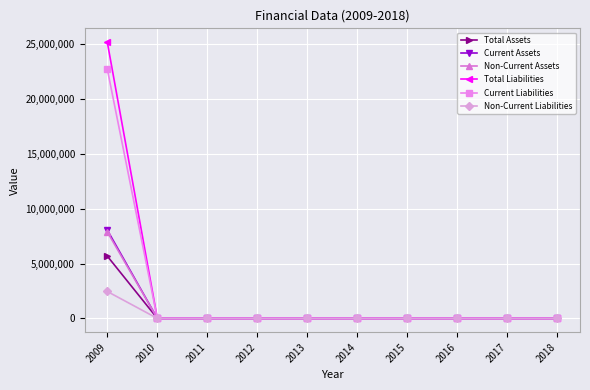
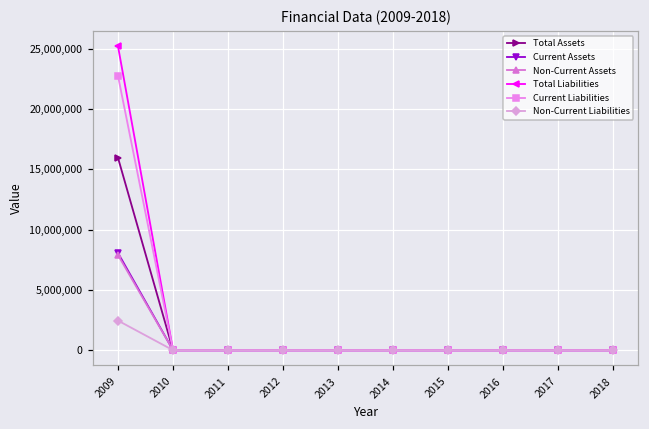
Total Assets, 2009: 5,700,000 -> 15,900,000
